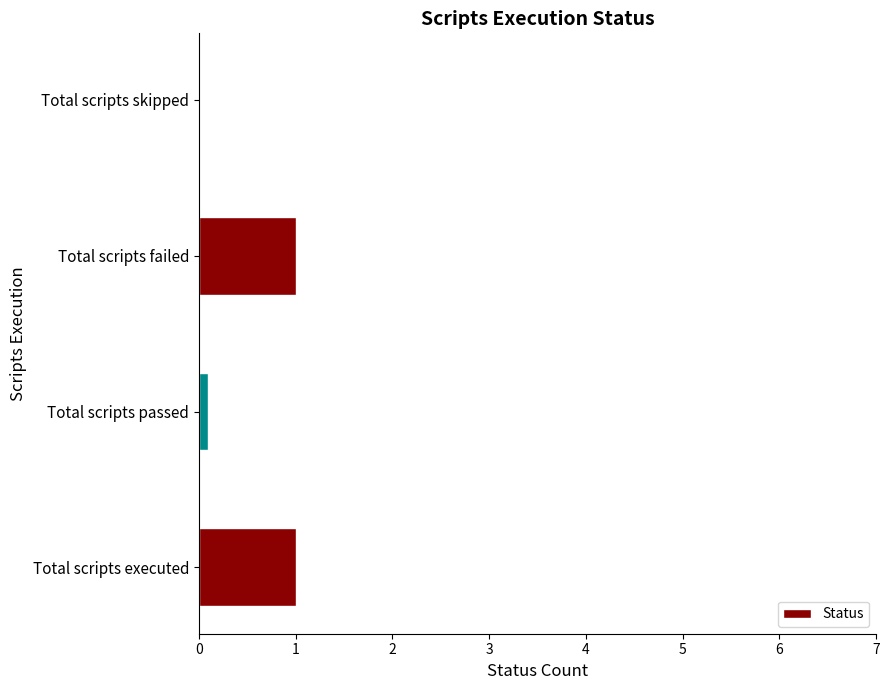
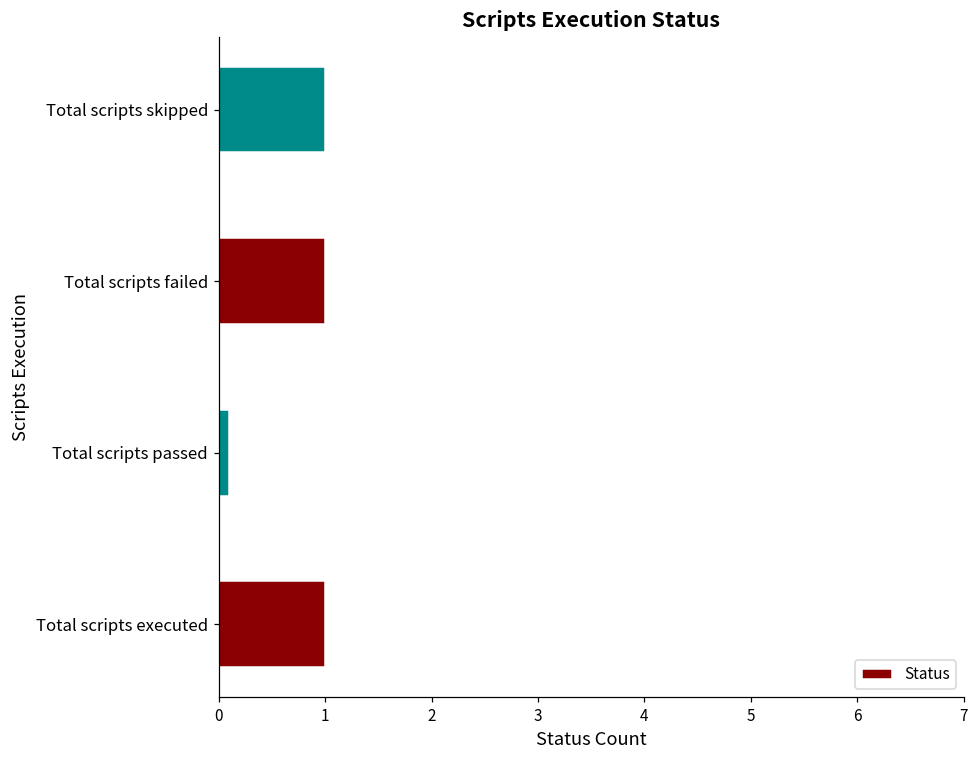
Total scripts skipped: 0 -> 1
